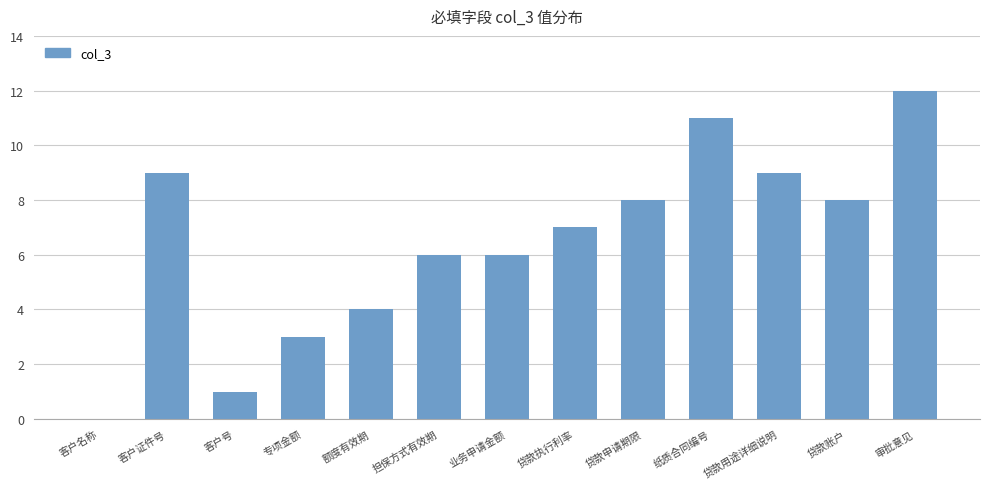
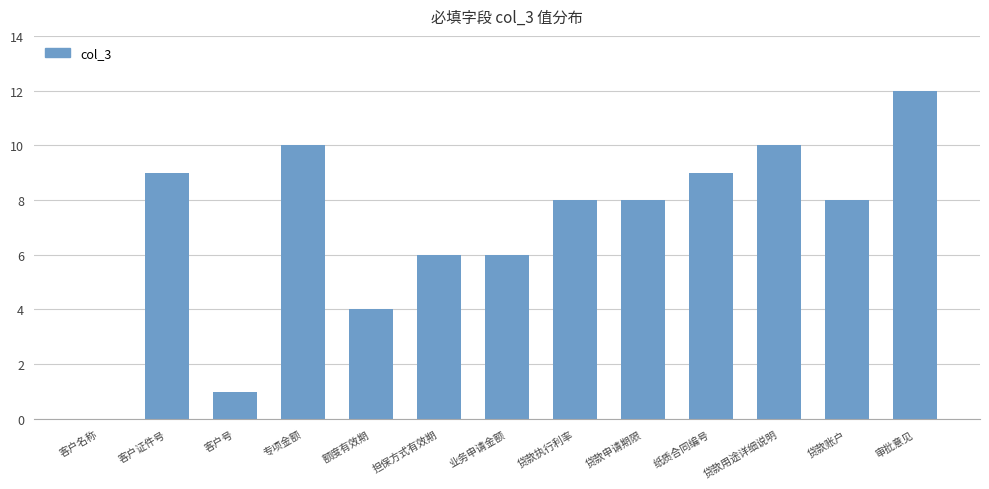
专项金额: 3 -> 10
贷款执行利率: 7 -> 8
纸质合同编号: 11 -> 9
贷款用途详细说明: 9 -> 10
